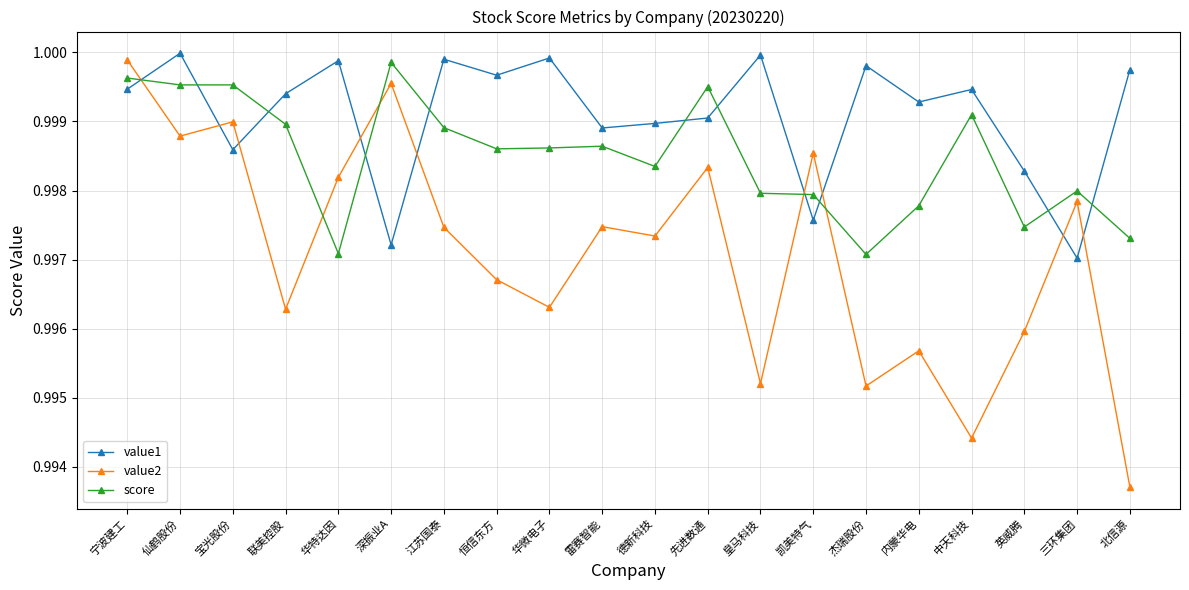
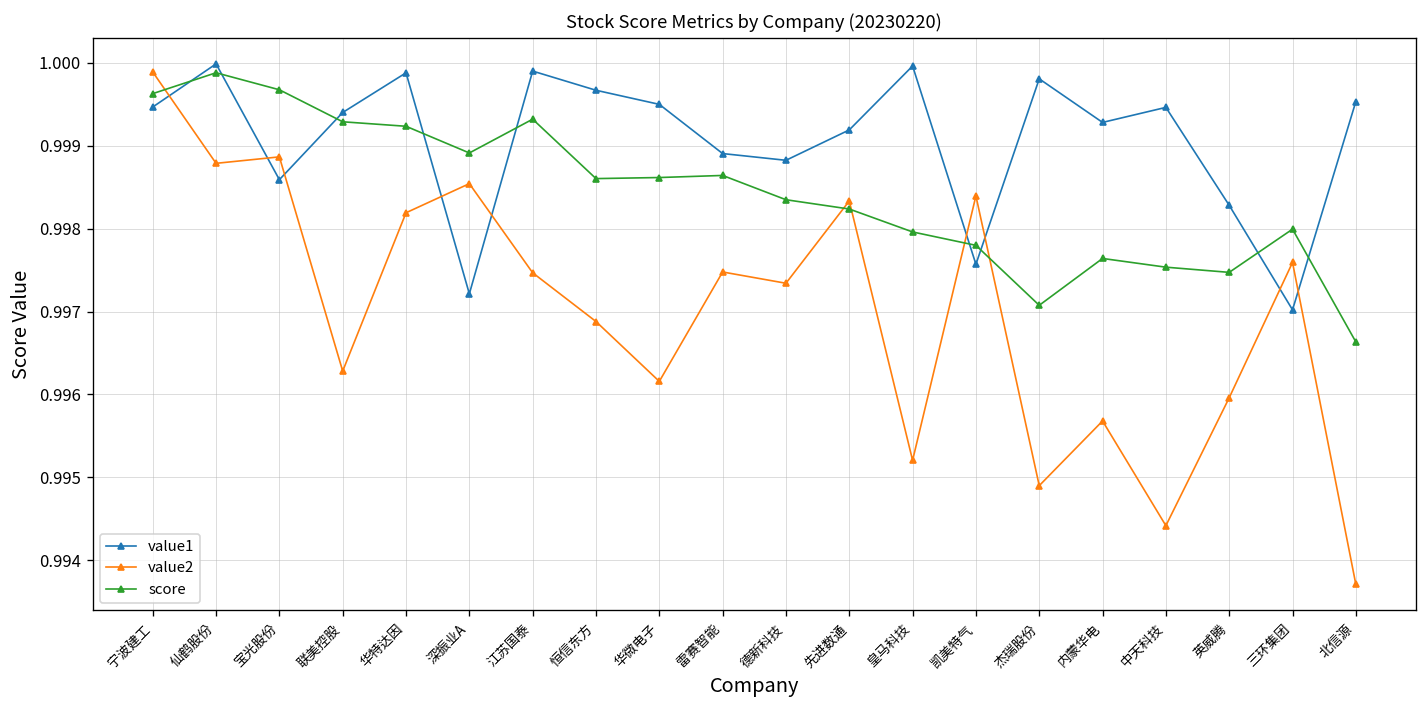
score, 仙鹤股份: 0.9995 -> 0.9999
value2, 宝光股份: 0.9990 -> 0.9989
score, 宝光股份: 0.9995 -> 0.9997
score, 联美控股: 0.9990 -> 0.9993
score, 华特达因: 0.9971 -> 0.9992
value2, 深振业A: 0.9996 -> 0.9985
score, 深振业A: 0.9999 -> 0.9989
score, 江苏国泰: 0.9989 -> 0.9993
value2, 恒信东方: 0.9967 -> 0.9969
value1, 华微电子: 0.9999 -> 0.9995
value2, 华微电子: 0.9963 -> 0.9962
value1, 德新科技: 0.9990 -> 0.9988
value1, 先进数通: 0.9991 -> 0.9992
score, 先进数通: 0.9995 -> 0.9982
value2, 凯美特气: 0.9985 -> 0.9984
score, 凯美特气: 0.9979 -> 0.9978
value2, 杰瑞股份: 0.9952 -> 0.9949
score, 内蒙华电: 0.9978 -> 0.9976
score, 中天科技: 0.9991 -> 0.9975
value2, 三环集团: 0.9978 -> 0.9976
value1, 北信源: 0.9998 -> 0.9995
score, 北信源: 0.9973 -> 0.9966
